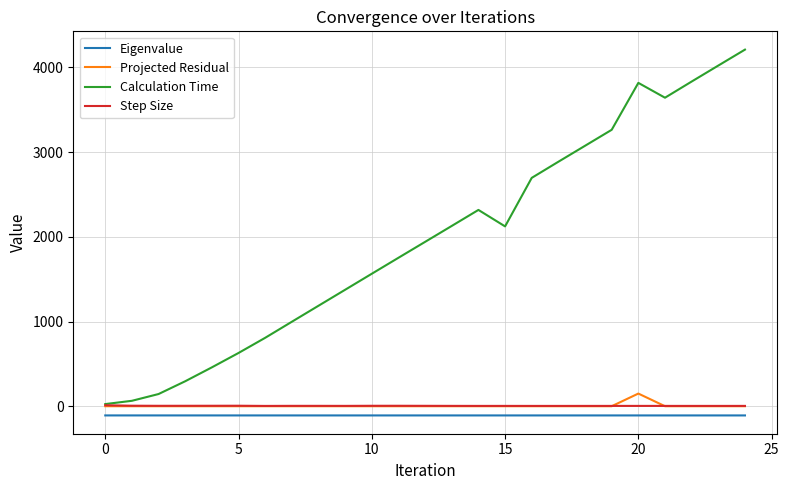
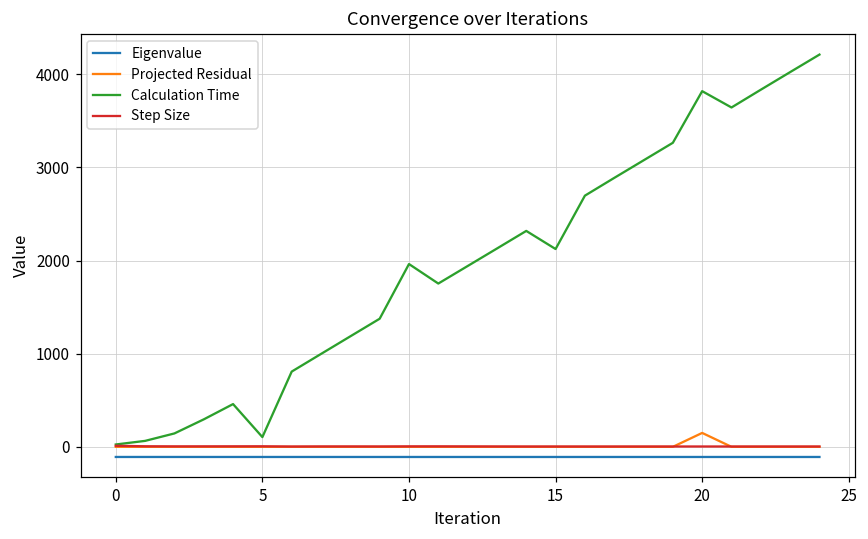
Calculation Time, 5: 600 -> 100
Calculation Time, 10: 1600 -> 2000
